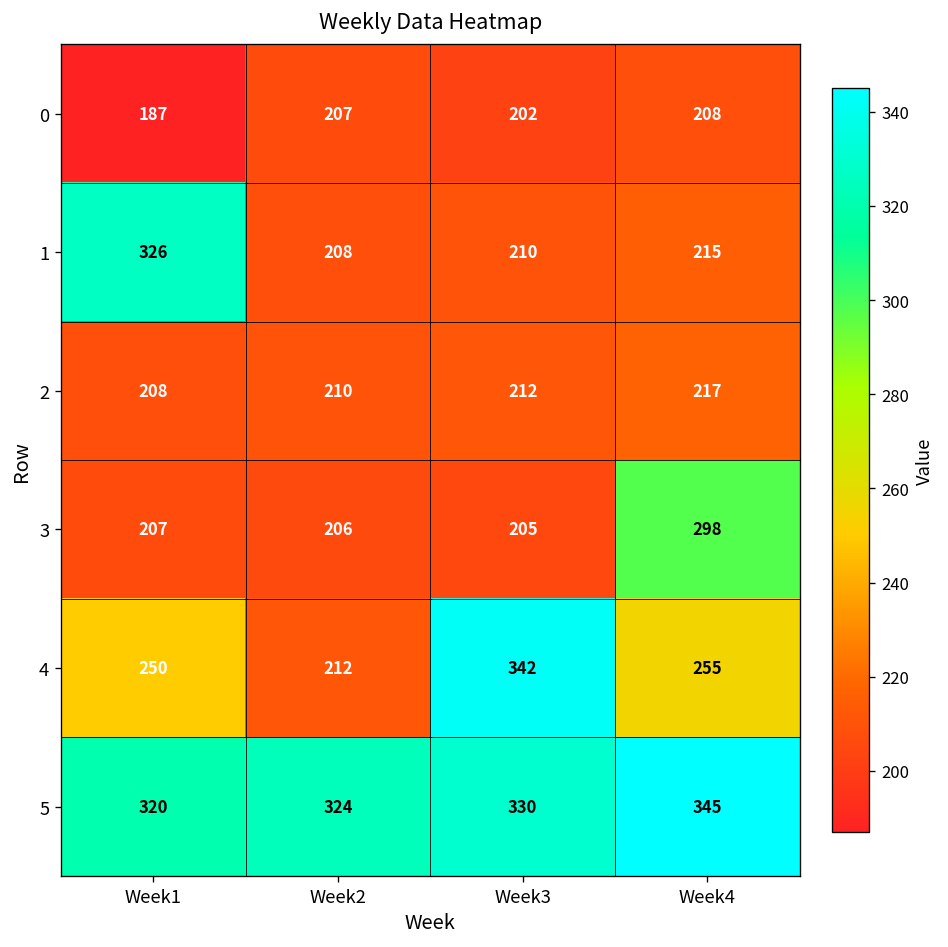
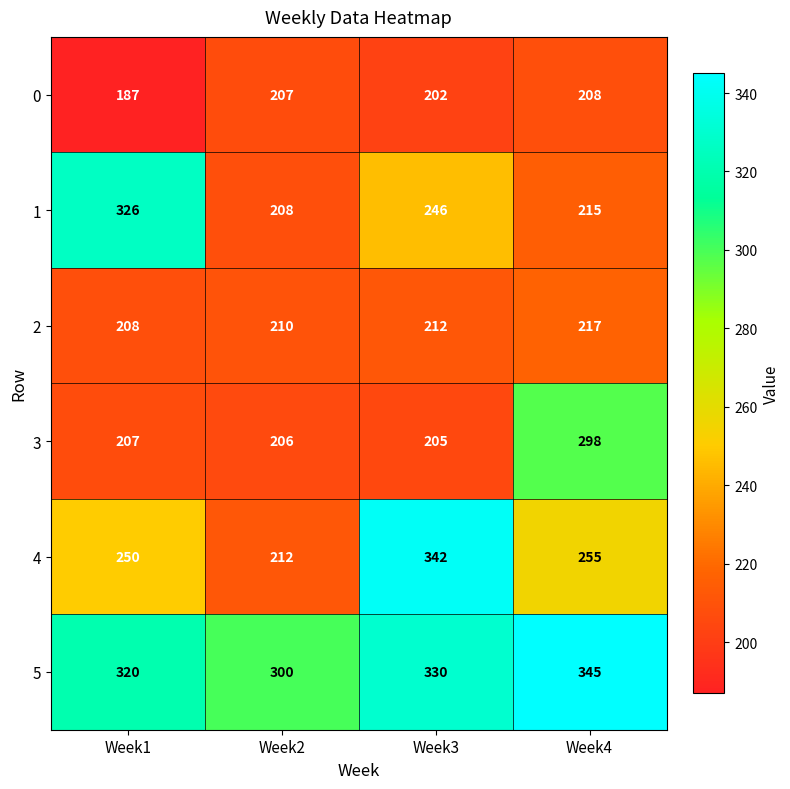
1, Week3: 210 -> 246
5, Week2: 324 -> 300
